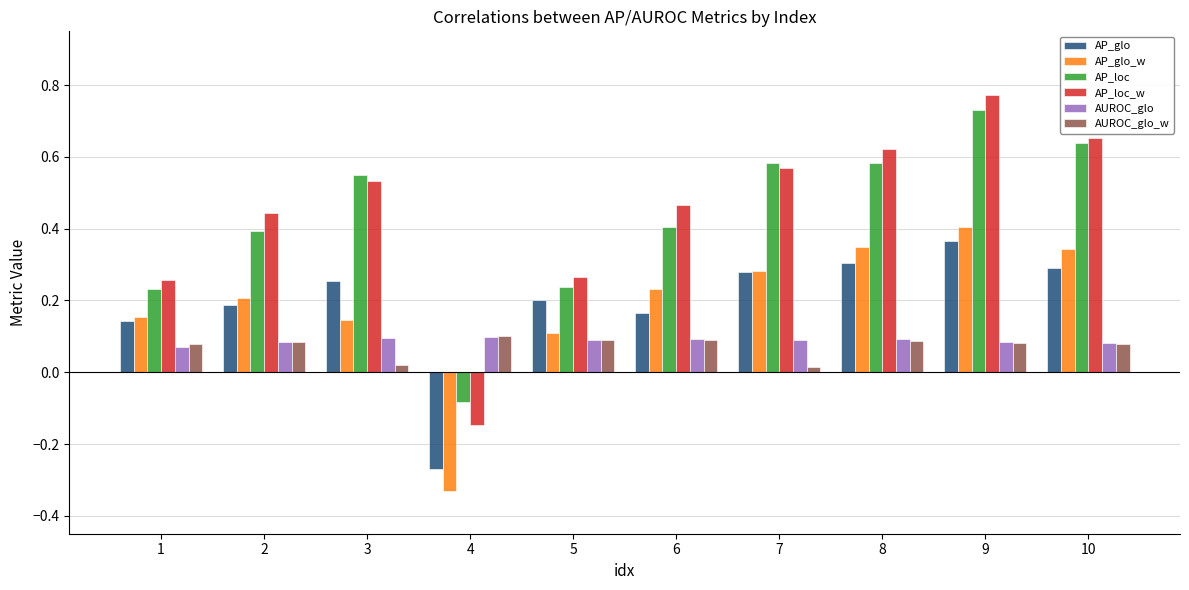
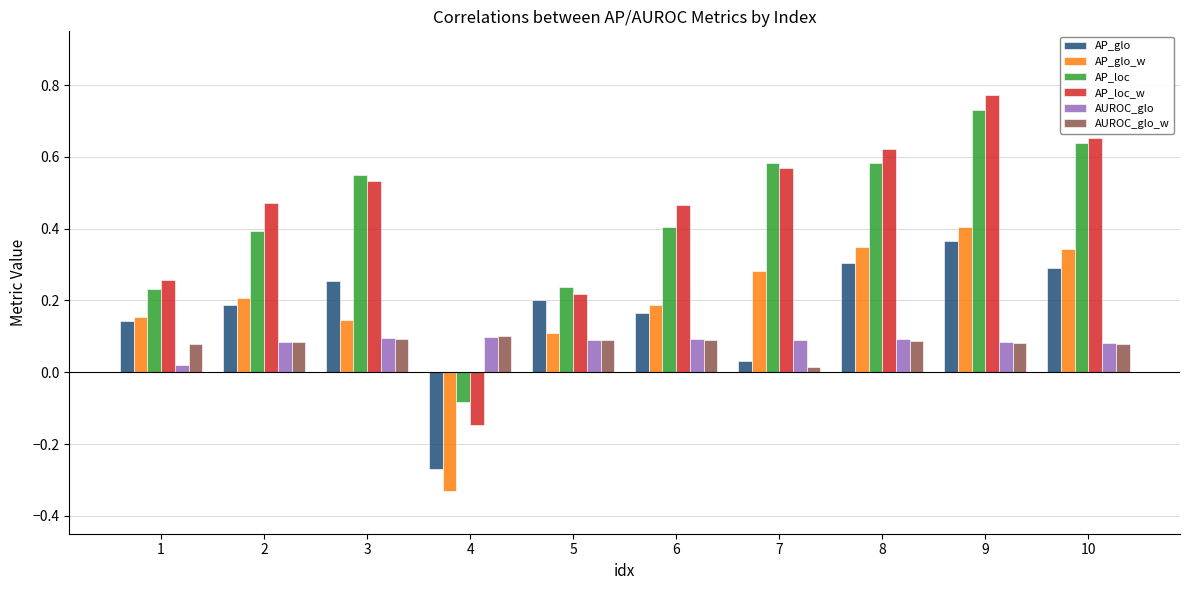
AUROC_glo, 1: 0.07 -> 0.02
AP_loc_w, 2: 0.44 -> 0.47
AUROC_glo_w, 3: 0.02 -> 0.09
AP_loc_w, 5: 0.26 -> 0.22
AP_glo_w, 6: 0.23 -> 0.19
AP_glo, 7: 0.28 -> 0.03
